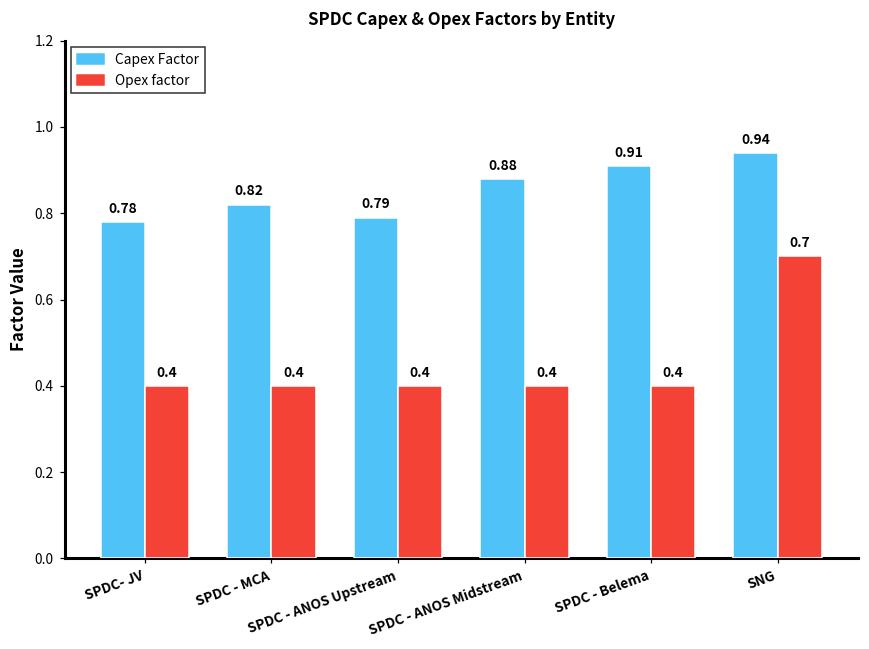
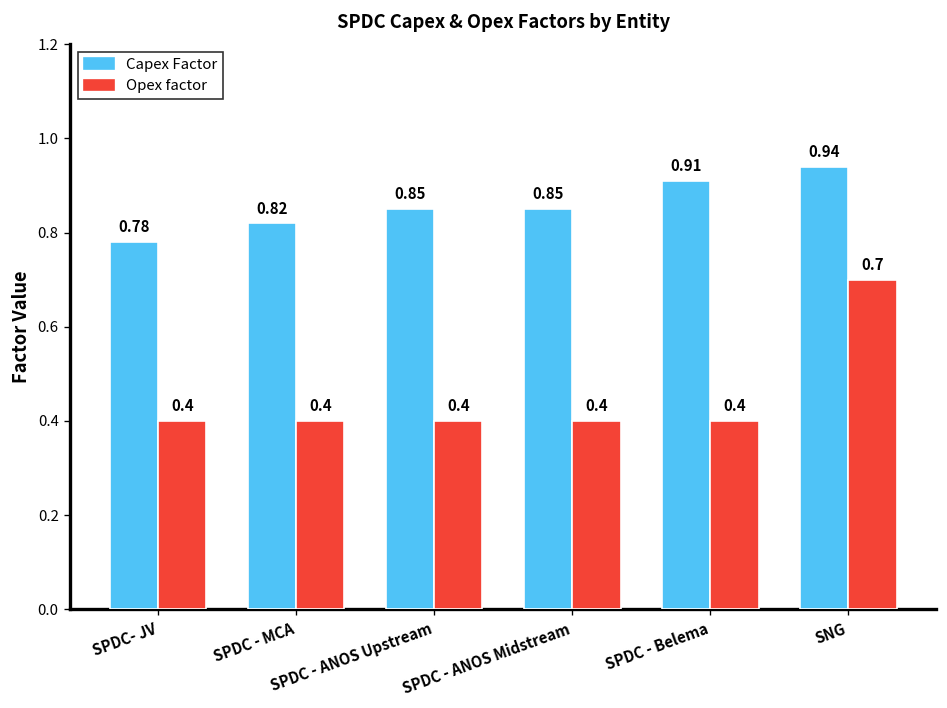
Capex Factor, SPDC - ANOS Upstream: 0.79 -> 0.85
Capex Factor, SPDC - ANOS Midstream: 0.88 -> 0.85
